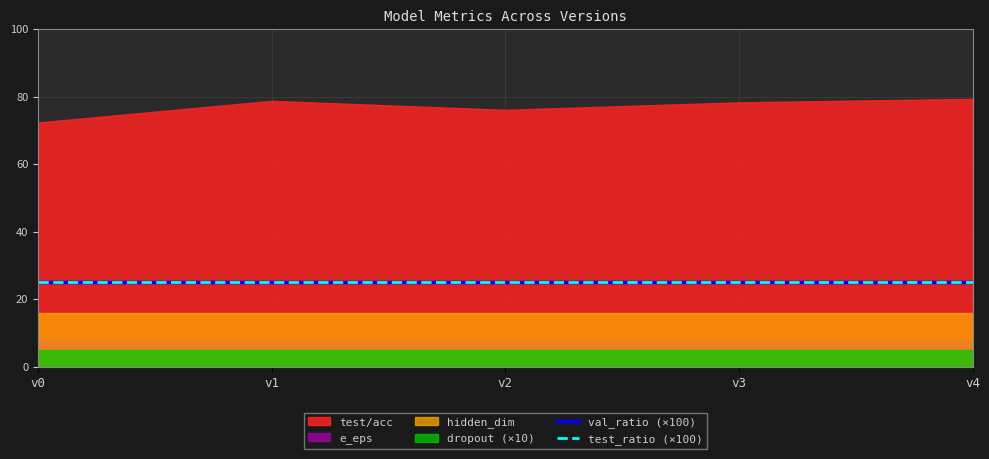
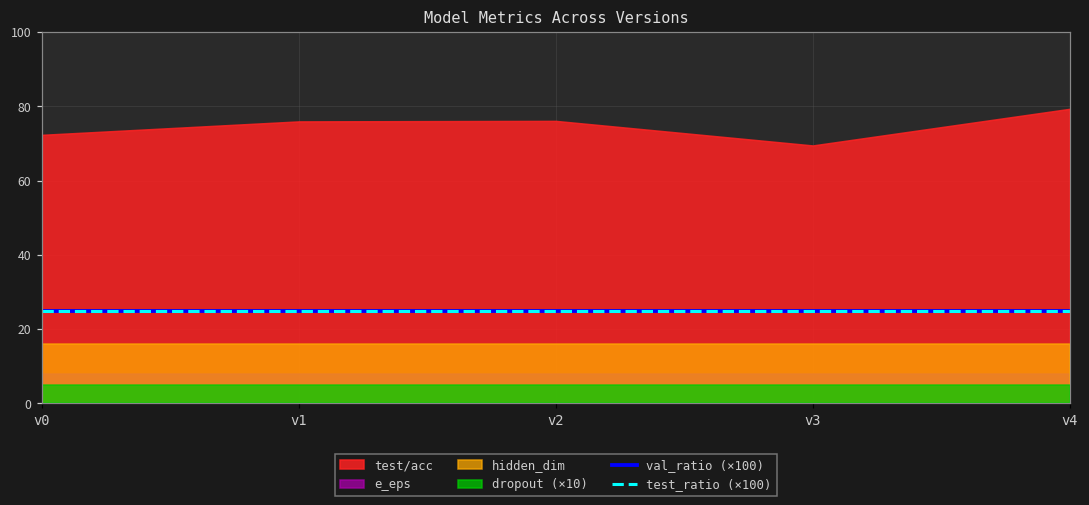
test/acc, v1: 79 -> 76
test/acc, v3: 78 -> 69
